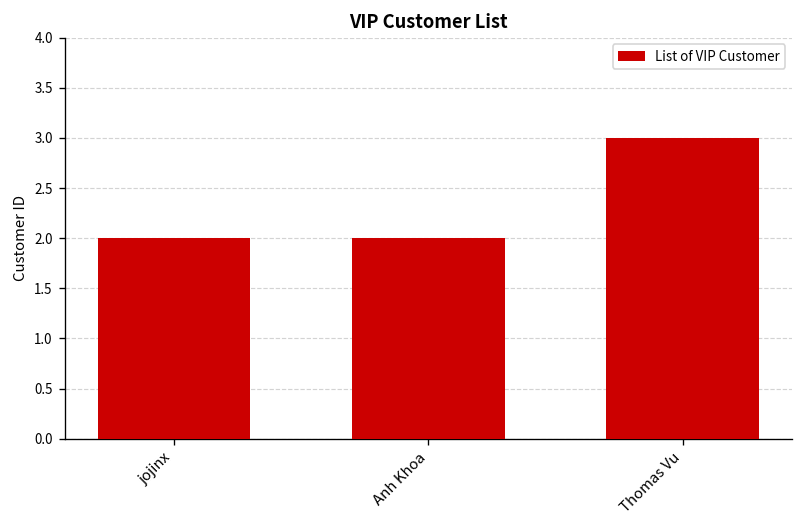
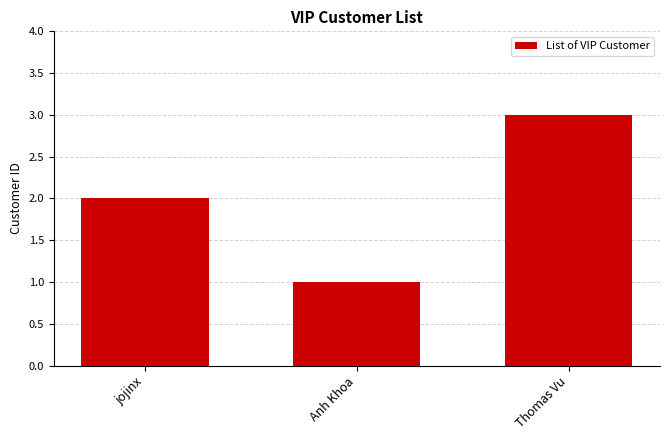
Anh Khoa: 2 -> 1
